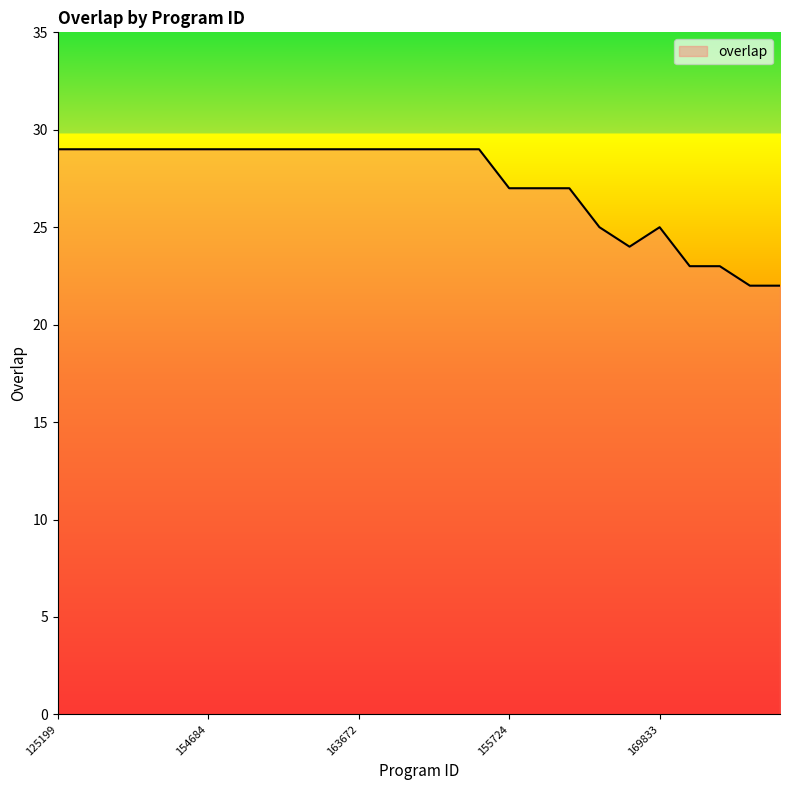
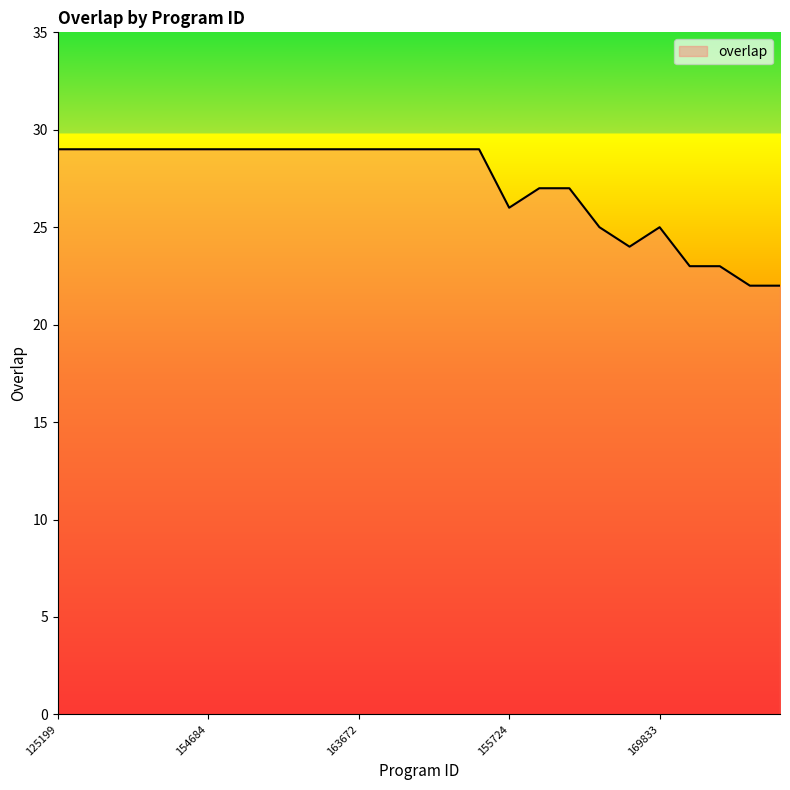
155724: 27 -> 26
